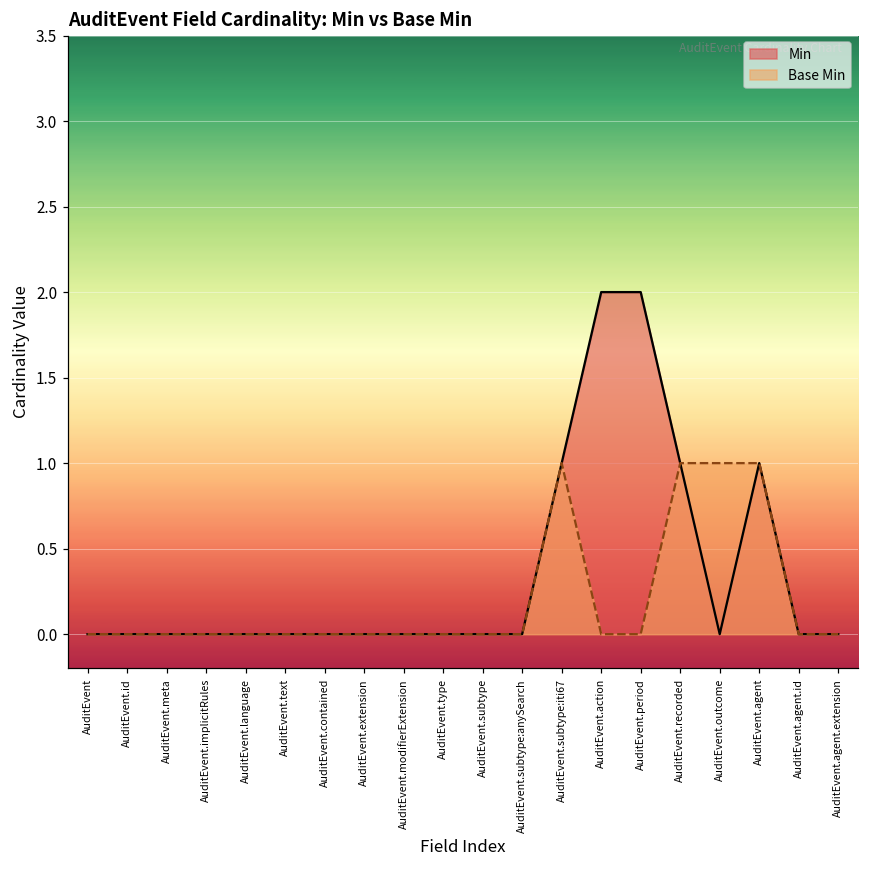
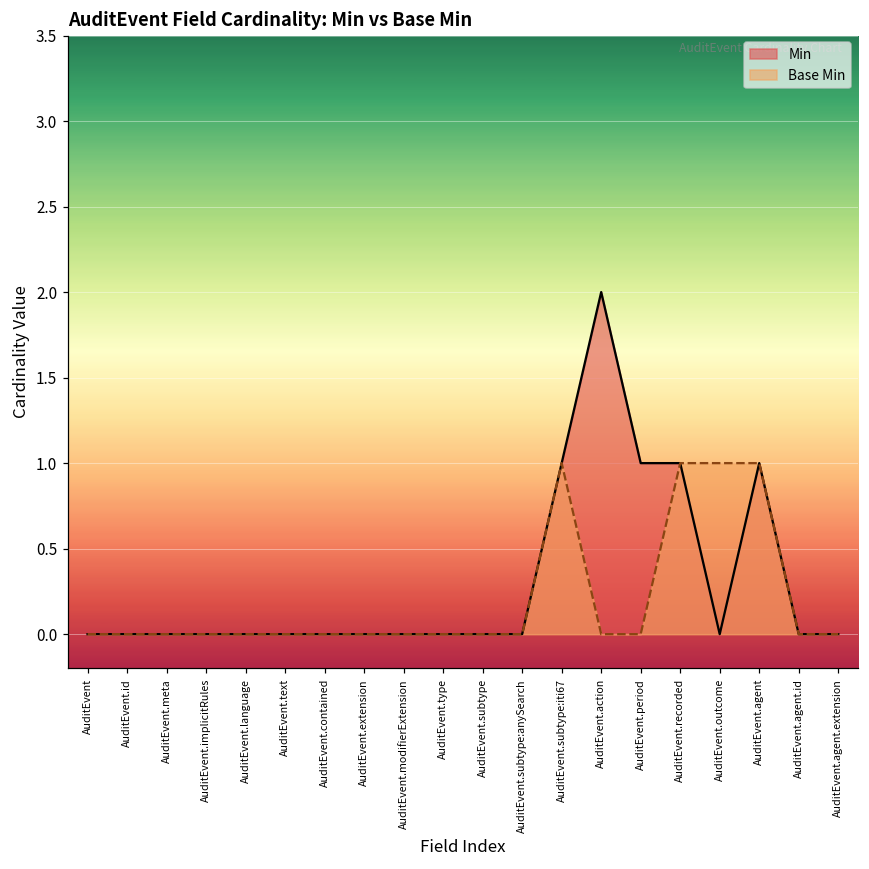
Min, AuditEvent.period: 2 -> 1
